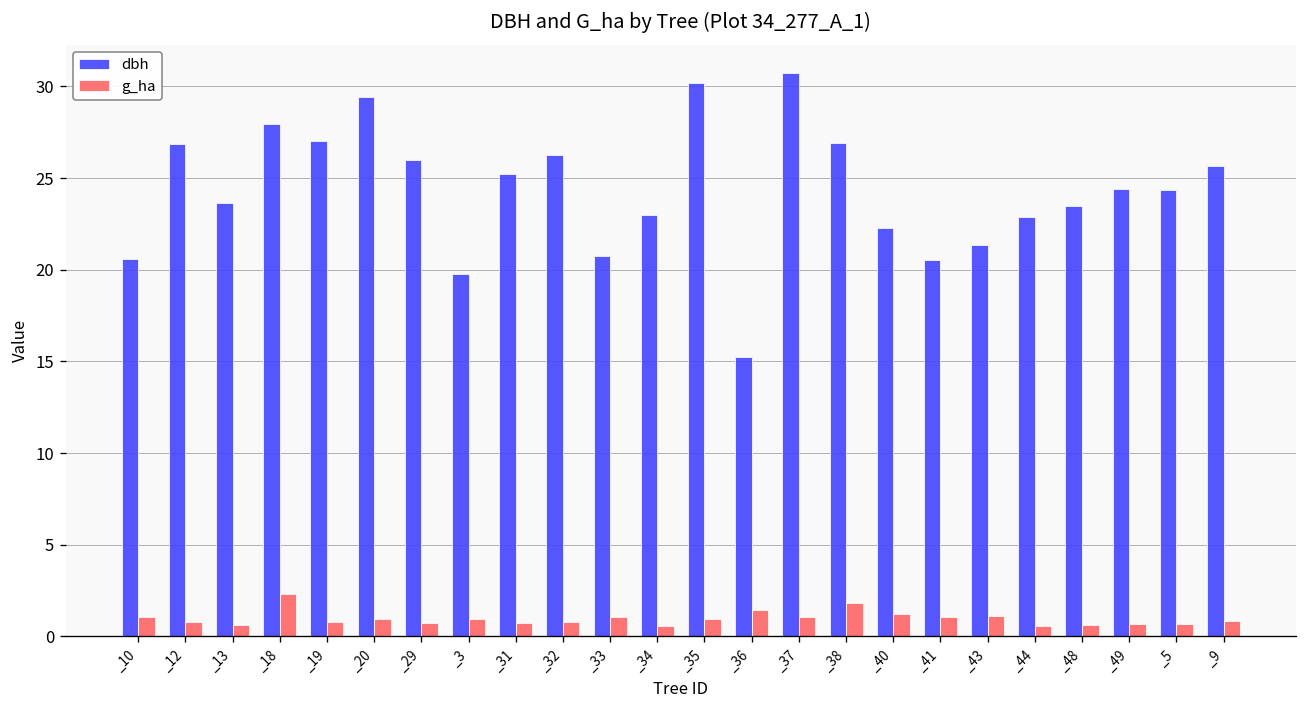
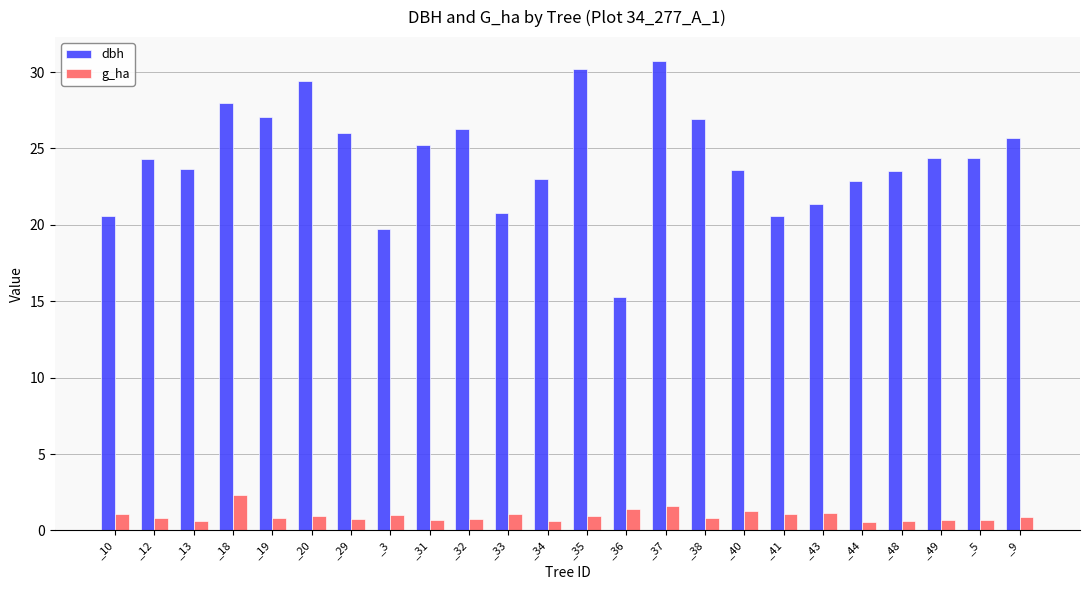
dbh, _12: 26.9 -> 24.3
g_ha, _37: 1.1 -> 1.6
g_ha, _38: 1.8 -> 0.8
dbh, _40: 22.3 -> 23.6
